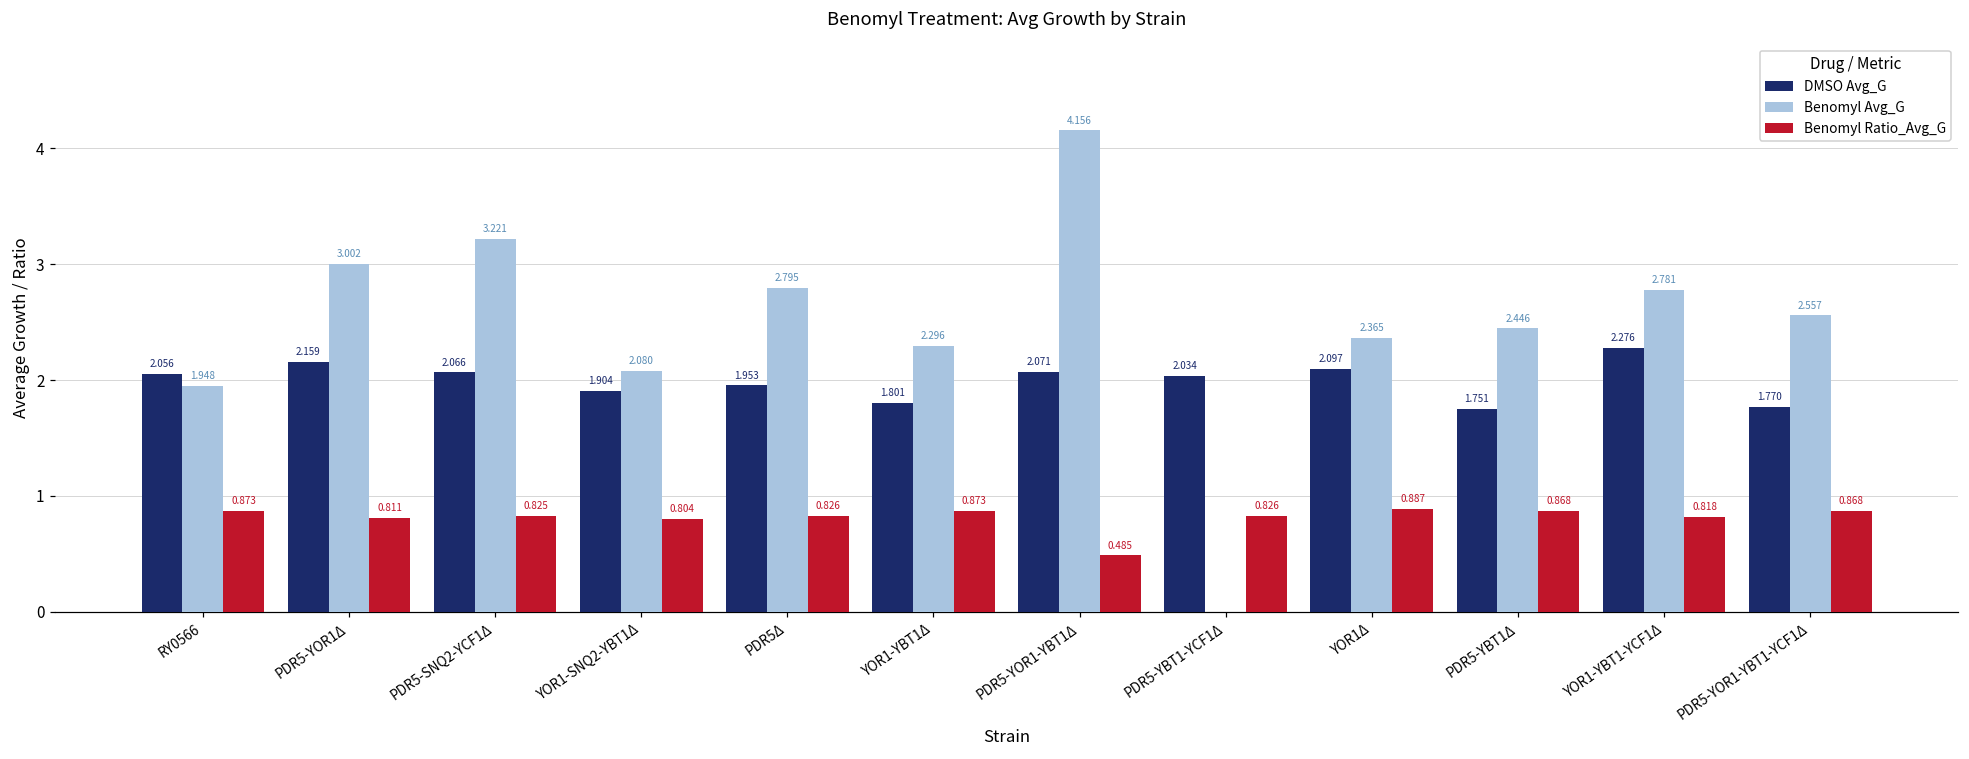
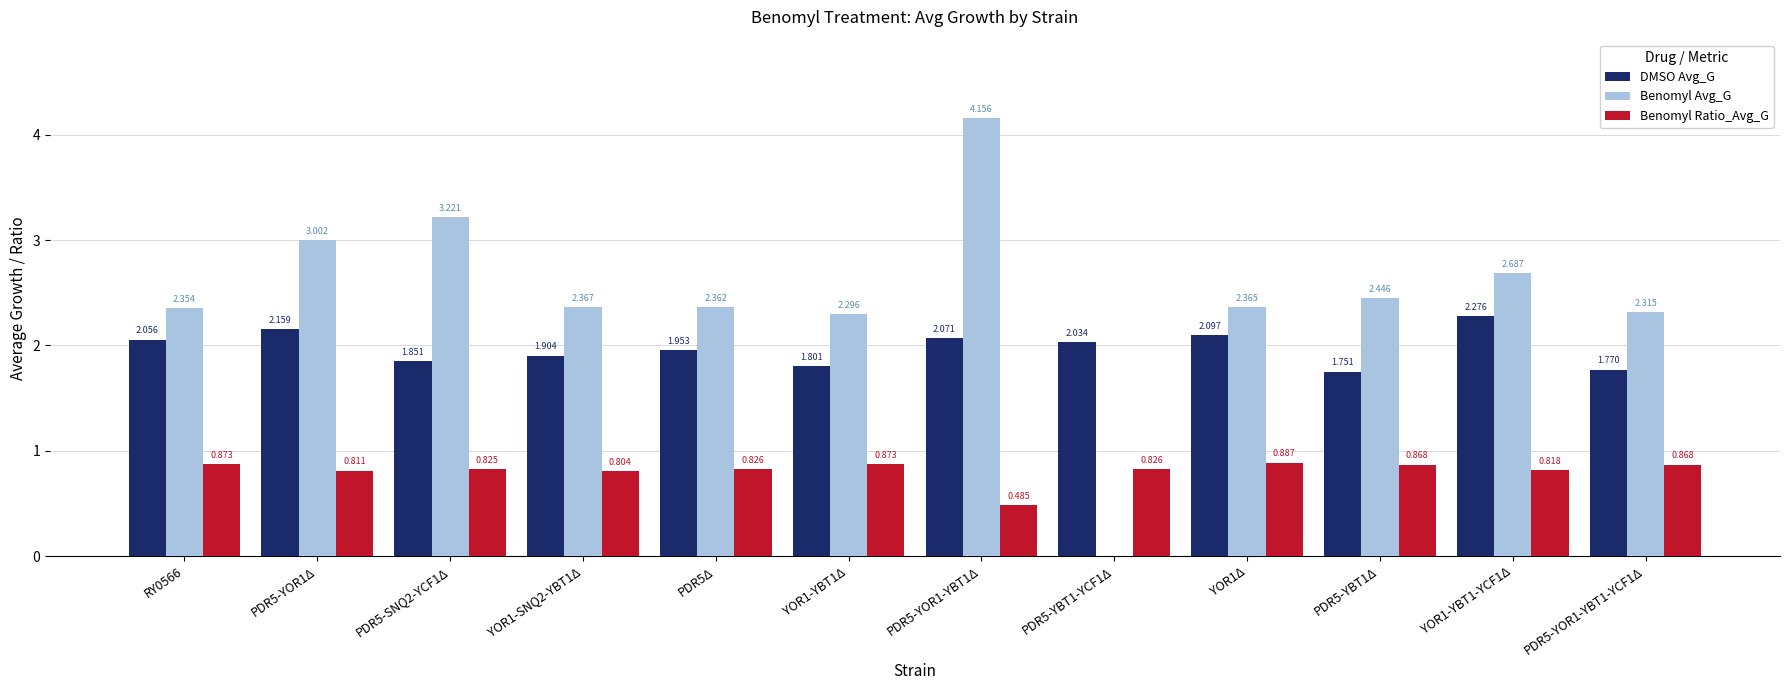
Benomyl Avg_G, RY0566: 1.948 -> 2.354
DMSO Avg_G, PDR5-SNQ2-YCF1Δ: 2.066 -> 1.851
Benomyl Avg_G, YOR1-SNQ2-YBT1Δ: 2.080 -> 2.367
Benomyl Avg_G, PDR5Δ: 2.795 -> 2.362
Benomyl Avg_G, YOR1-YBT1-YCF1Δ: 2.781 -> 2.687
Benomyl Avg_G, PDR5-YOR1-YBT1-YCF1Δ: 2.557 -> 2.315
